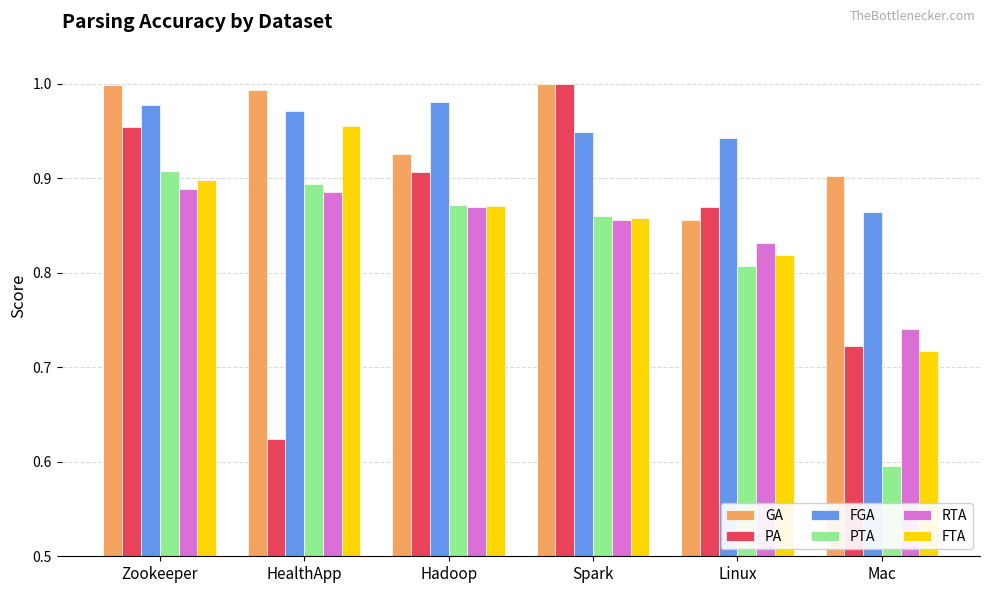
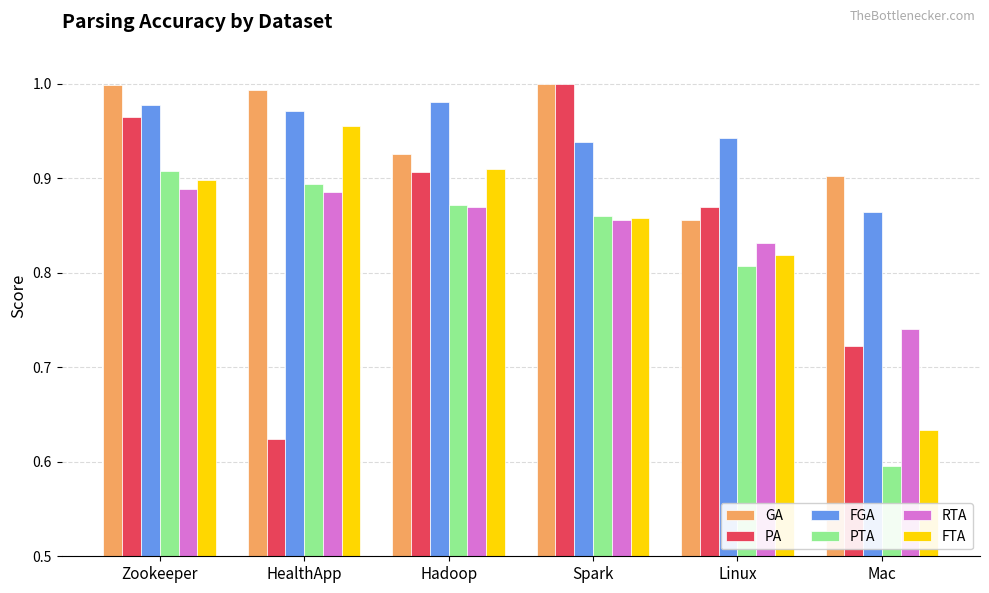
PA, Zookeeper: 0.95 -> 0.97
FTA, Hadoop: 0.87 -> 0.91
FGA, Spark: 0.95 -> 0.94
FTA, Mac: 0.72 -> 0.63
